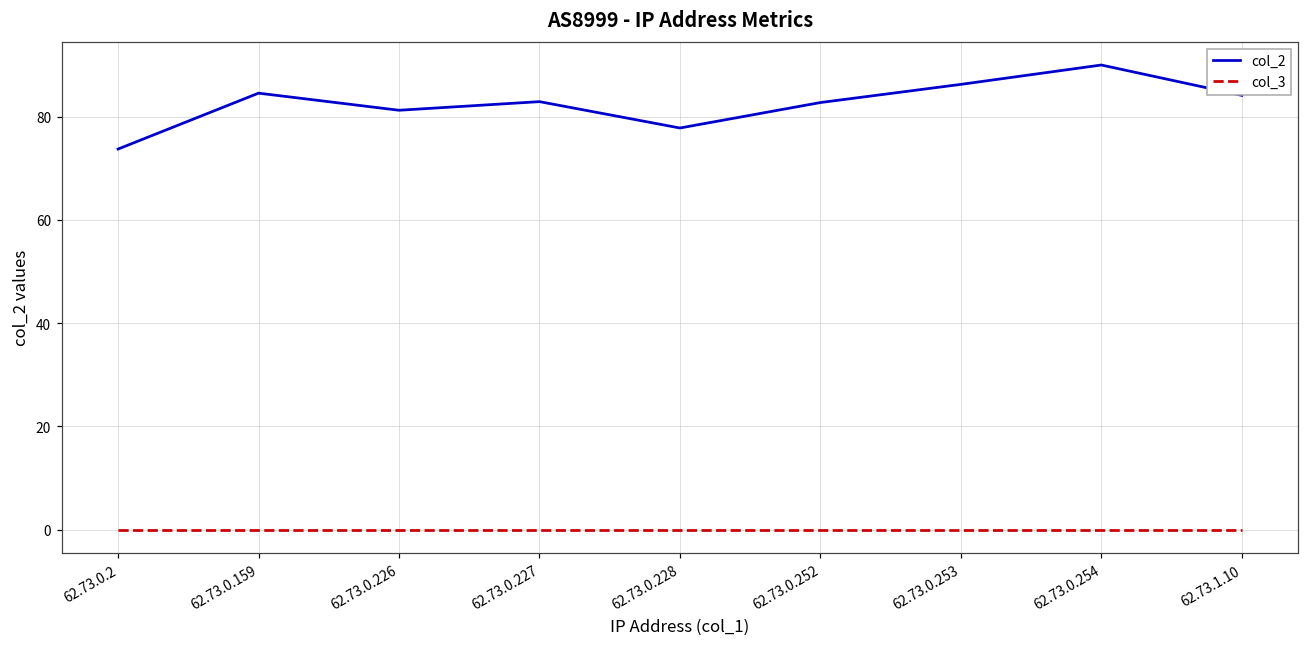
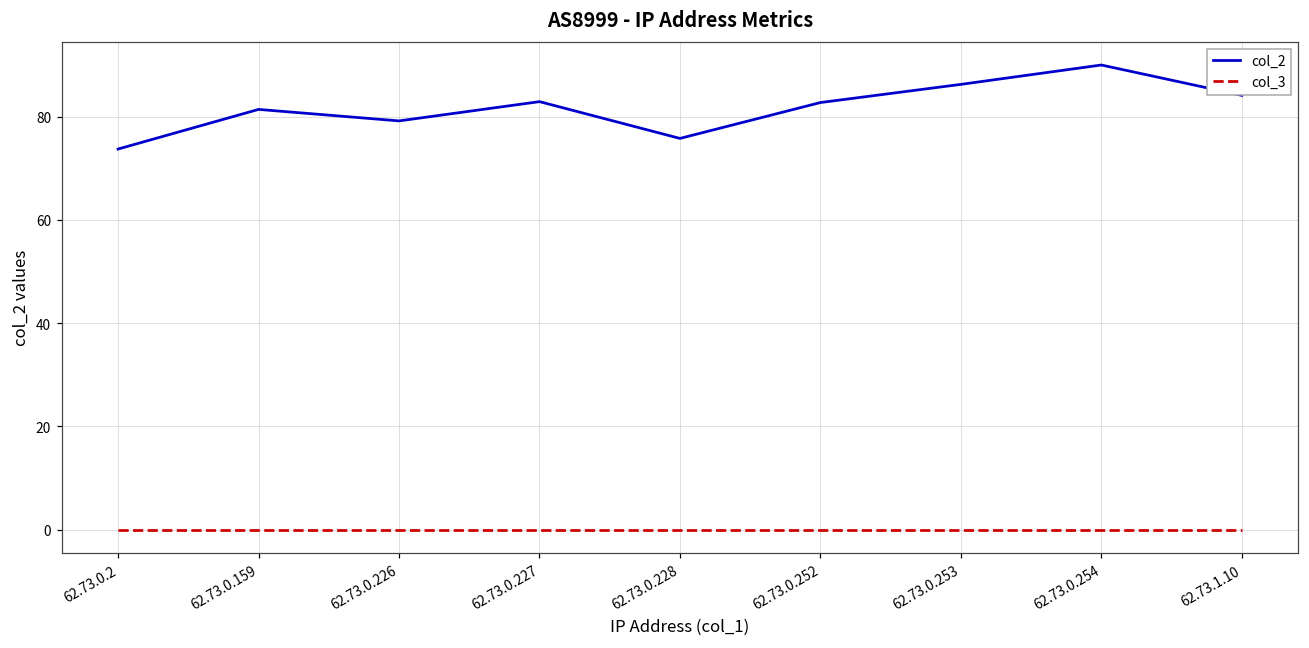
col_2, 62.73.0.159: 85 -> 81
col_2, 62.73.0.226: 81 -> 79
col_2, 62.73.0.228: 78 -> 76
